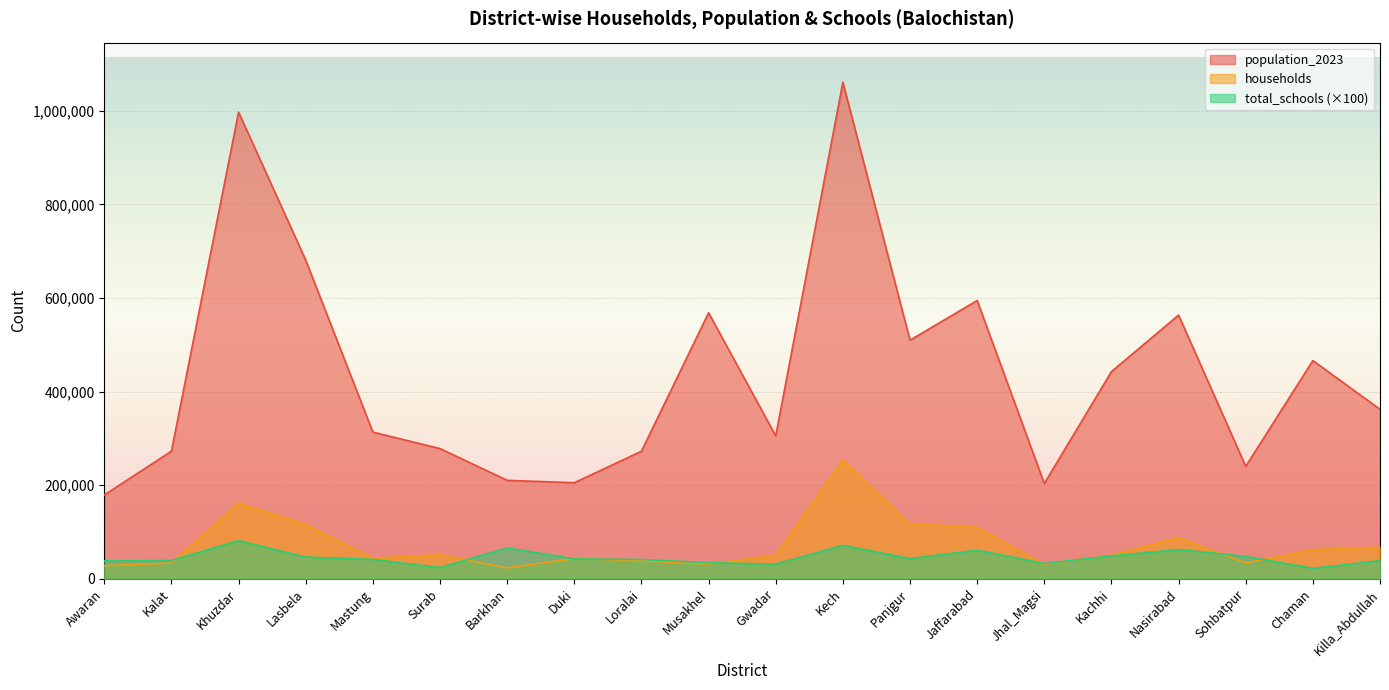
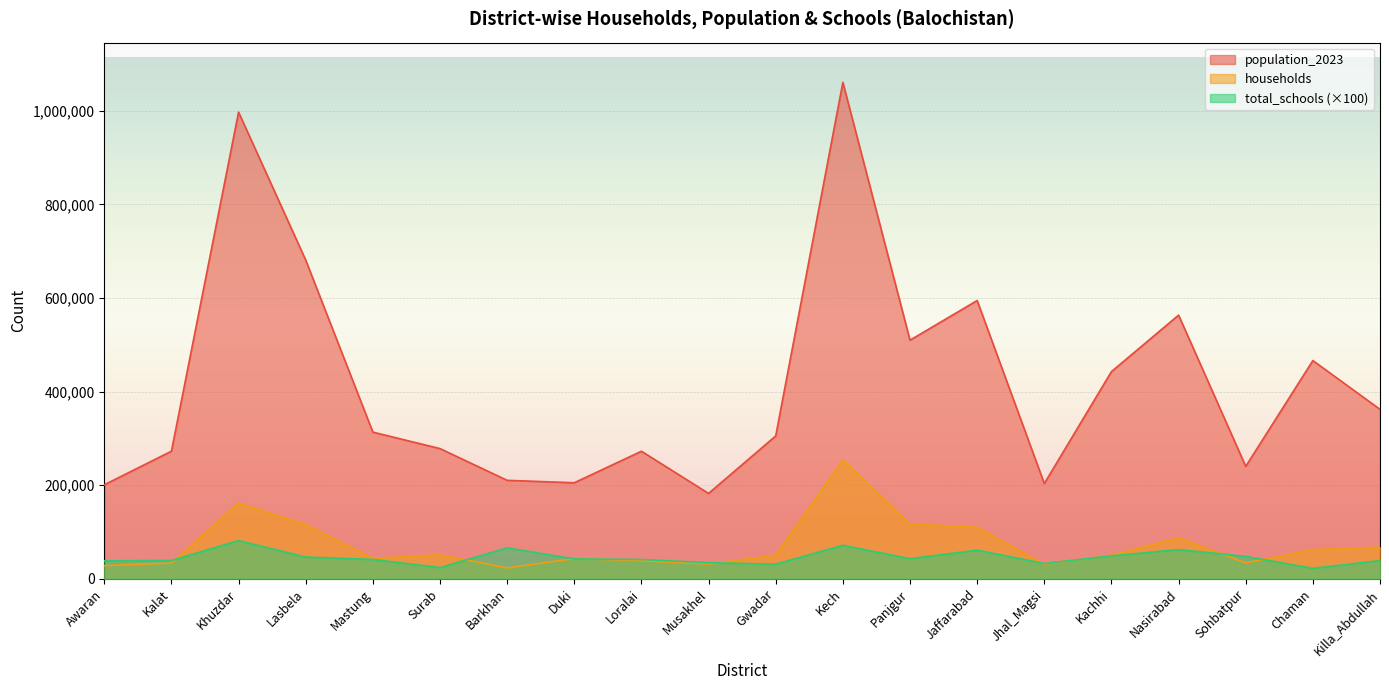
population_2023, Awaran: 180,000 -> 200,000
population_2023, Musakhel: 570,000 -> 180,000
